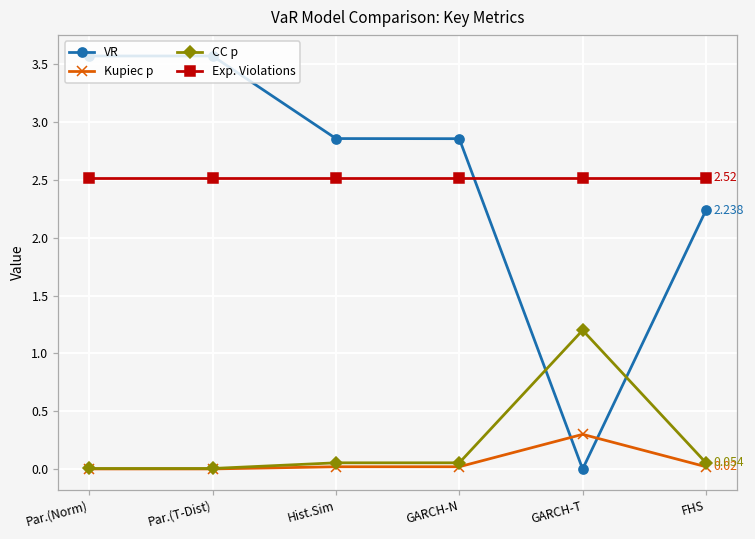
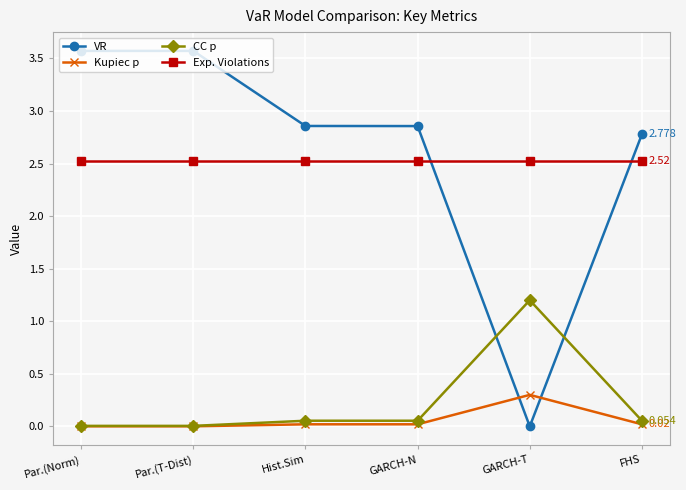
VR, FHS: 2.238 -> 2.778
